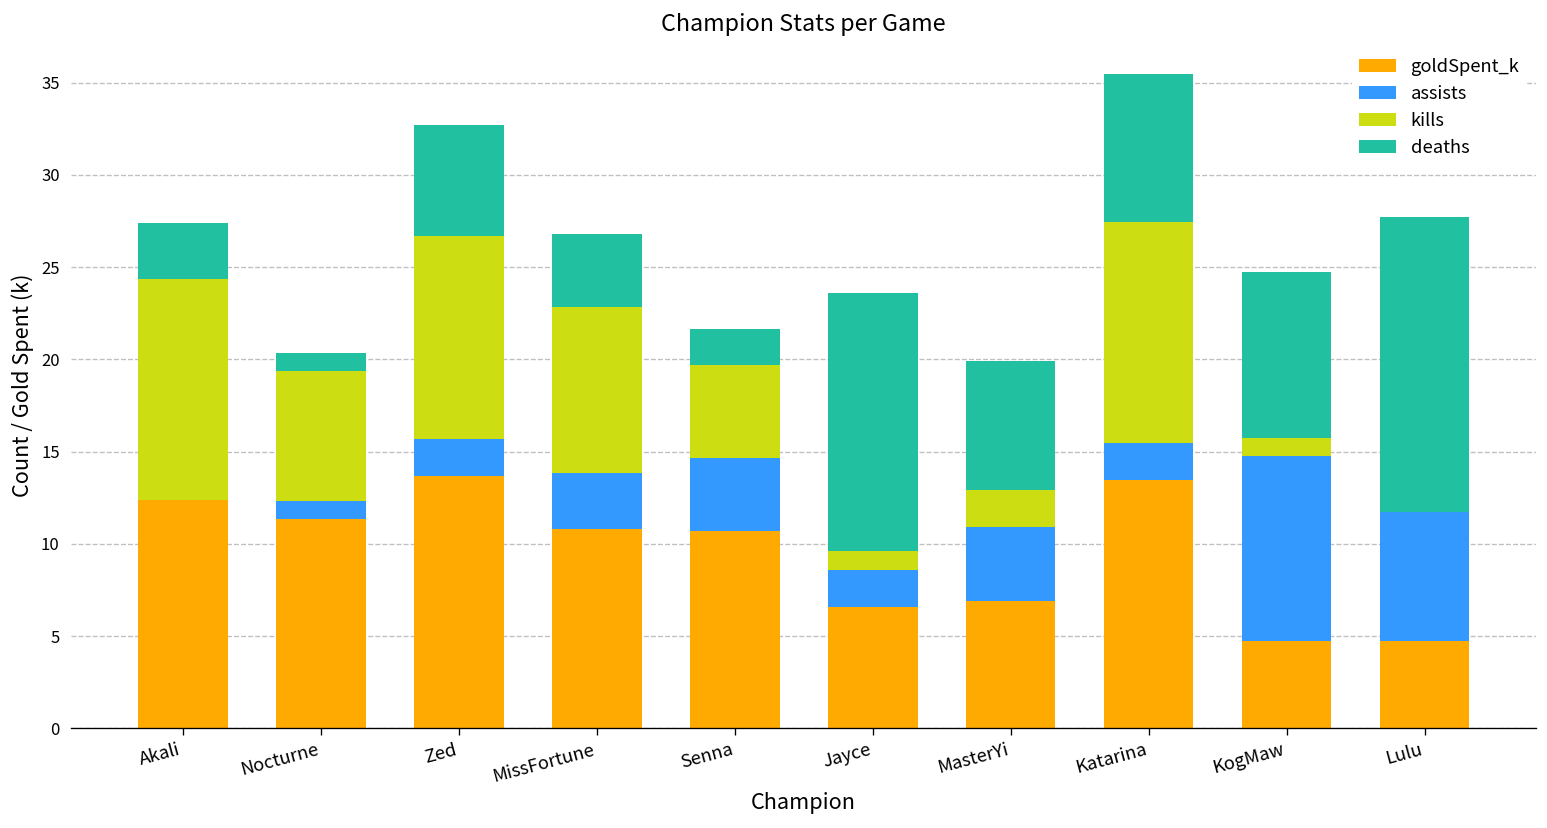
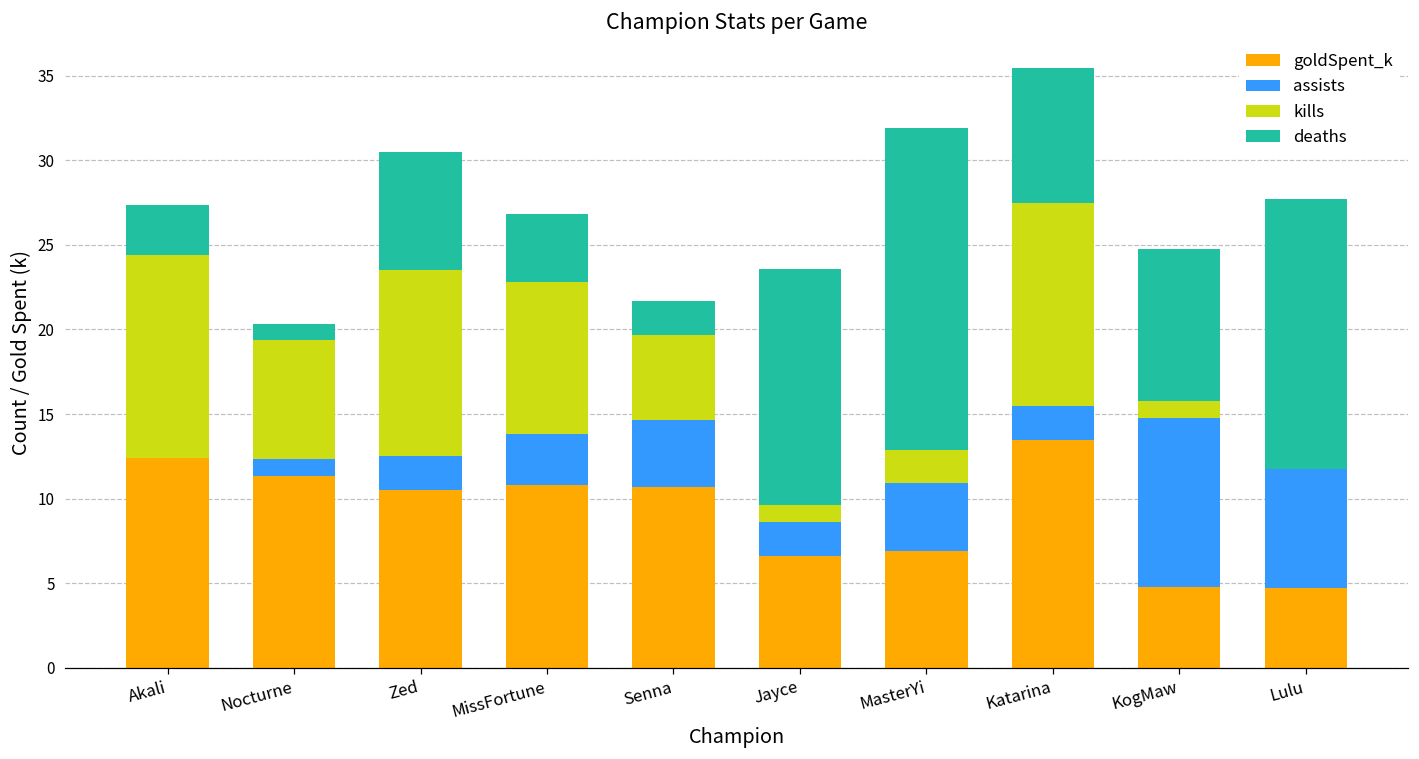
goldSpent_k, Zed: 13.7 -> 10.5
deaths, Zed: 6 -> 7
deaths, MasterYi: 7 -> 19
